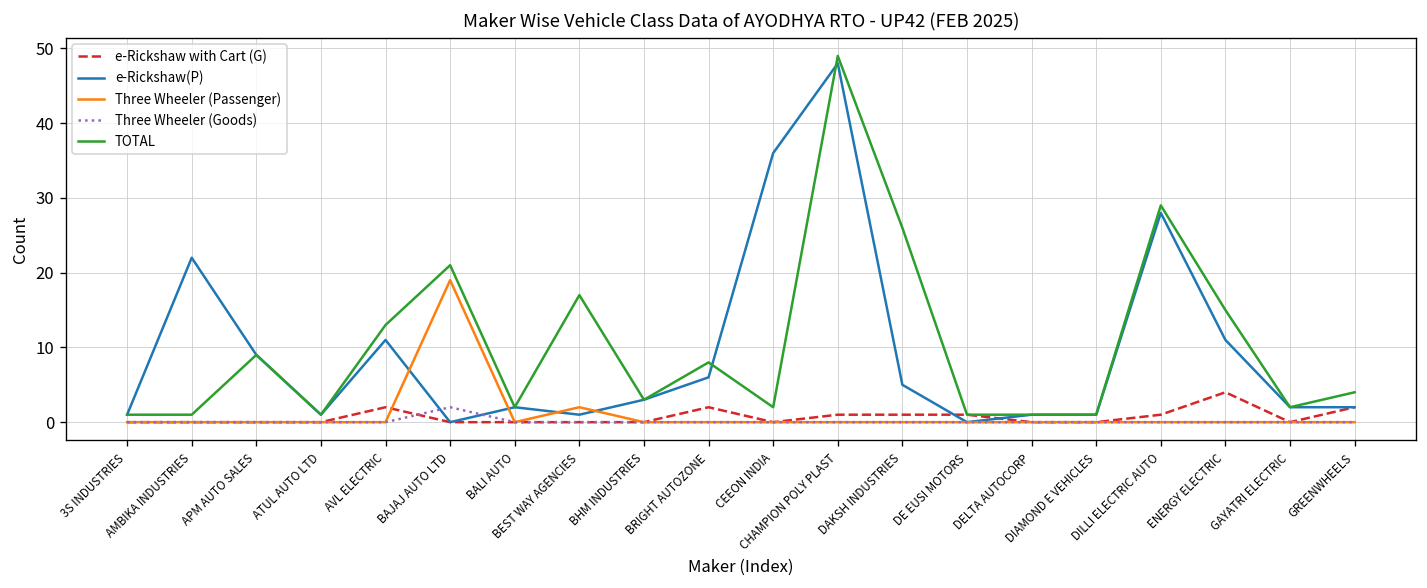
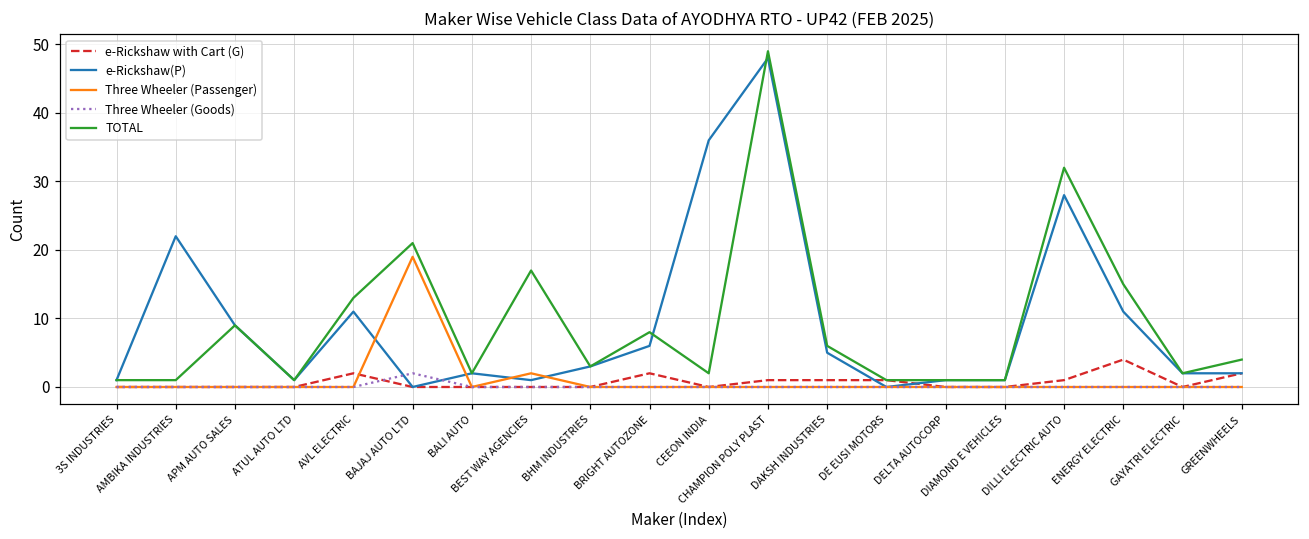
TOTAL, DAKSH INDUSTRIES: 26 -> 6
TOTAL, DILLI ELECTRIC AUTO: 29 -> 32
